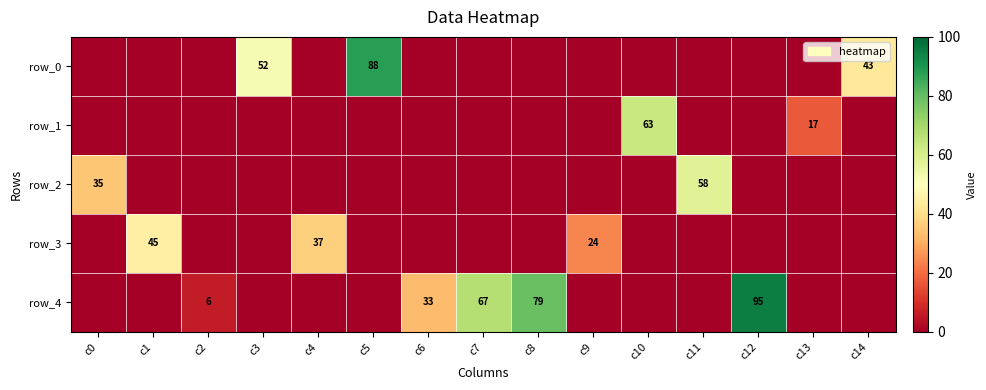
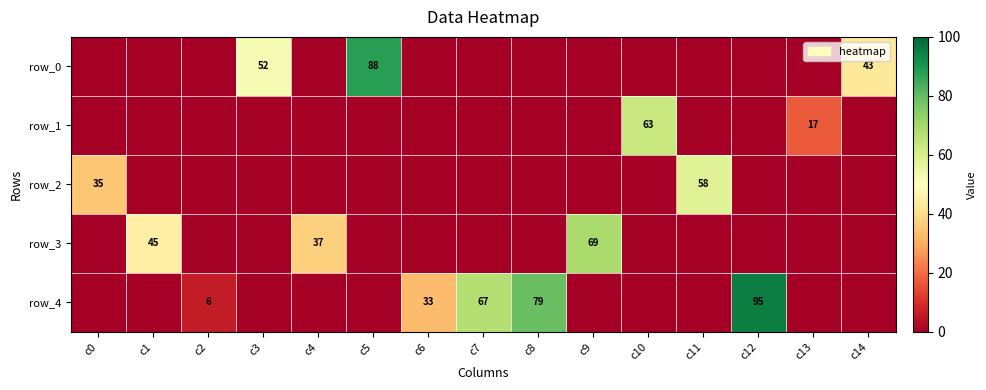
row_3, c9: 24 -> 69
